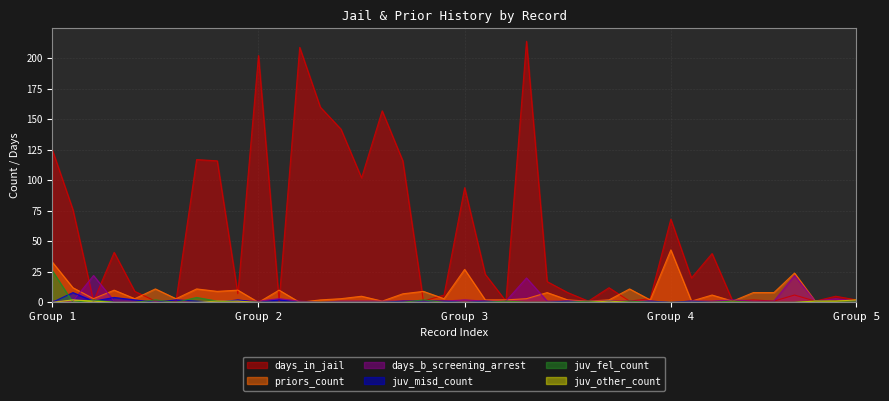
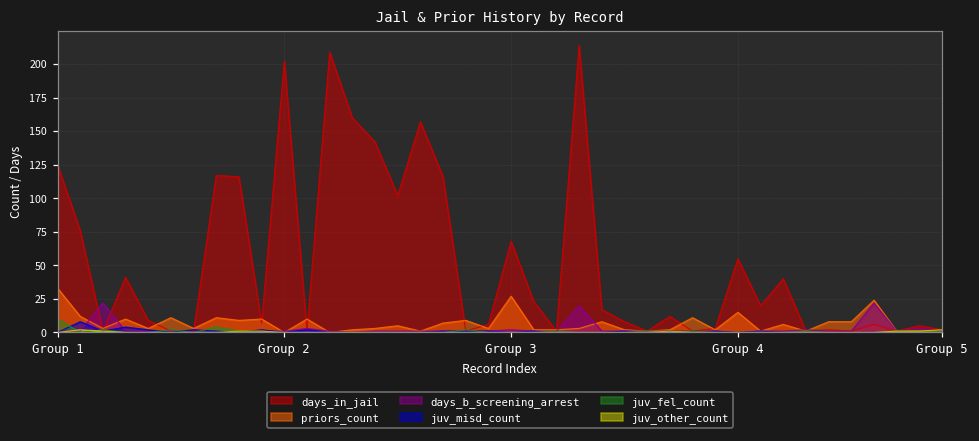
juv_fel_count, Group 1: 26 -> 10
days_in_jail, Group 3: 94 -> 68
days_in_jail, Group 4: 68 -> 55
priors_count, Group 4: 43 -> 15
